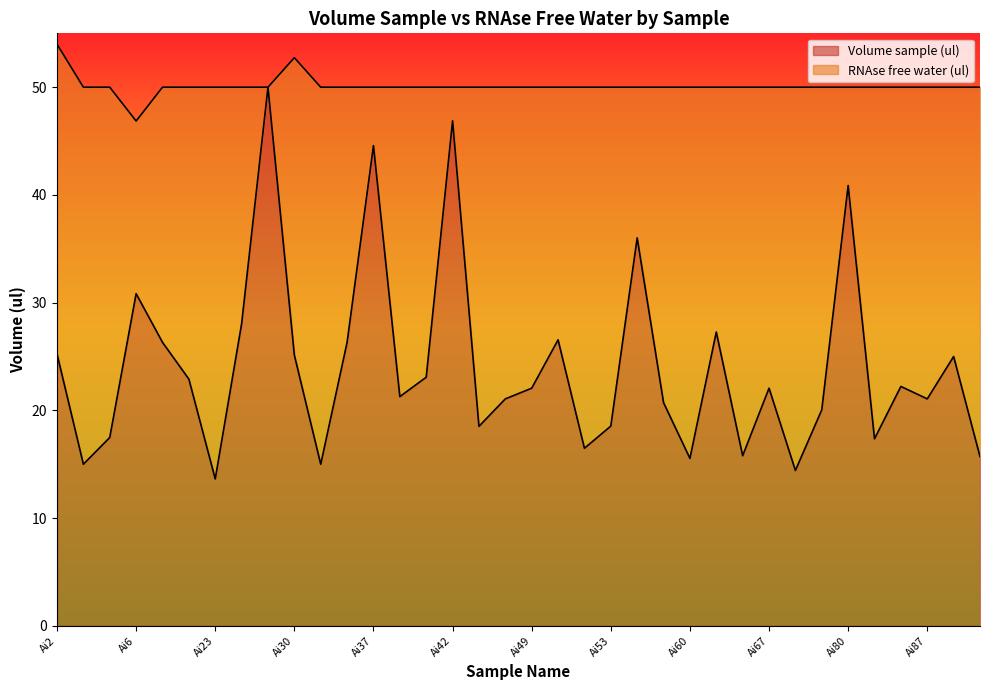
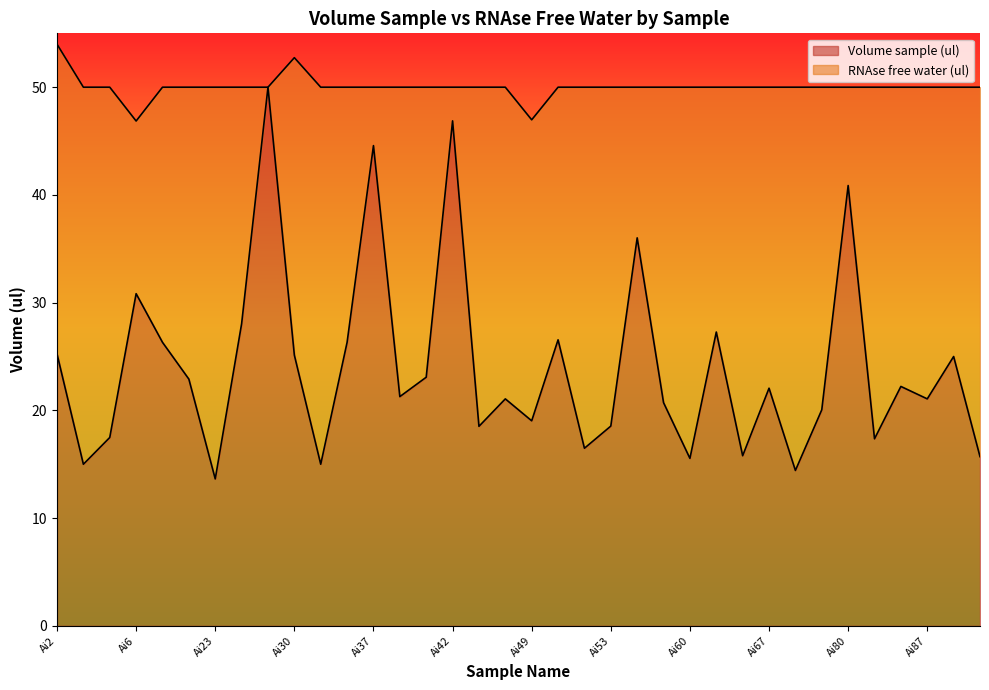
Volume sample (ul), Ai49: 22.1 -> 19.0
